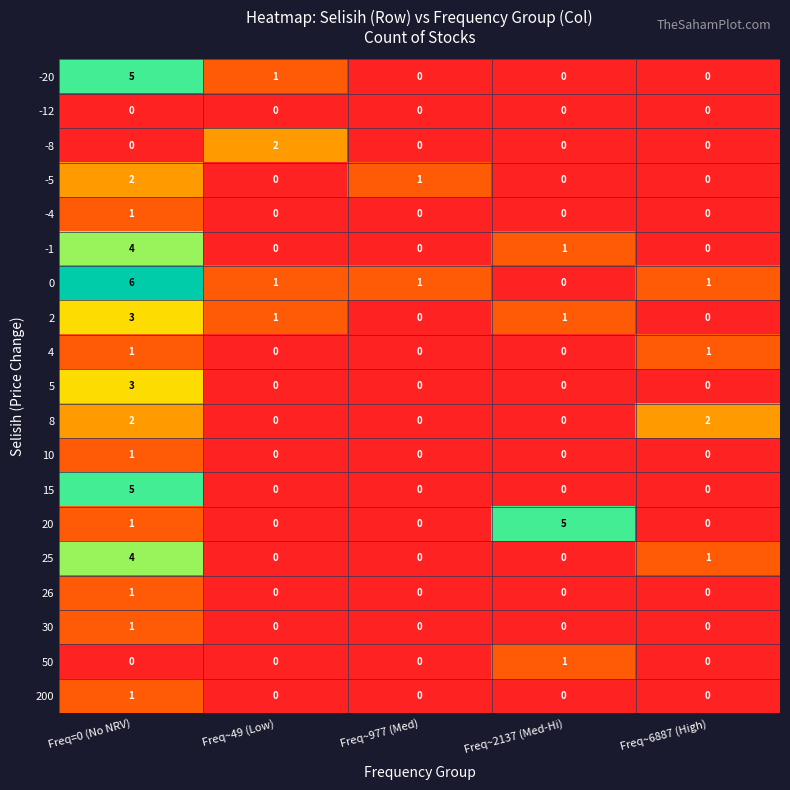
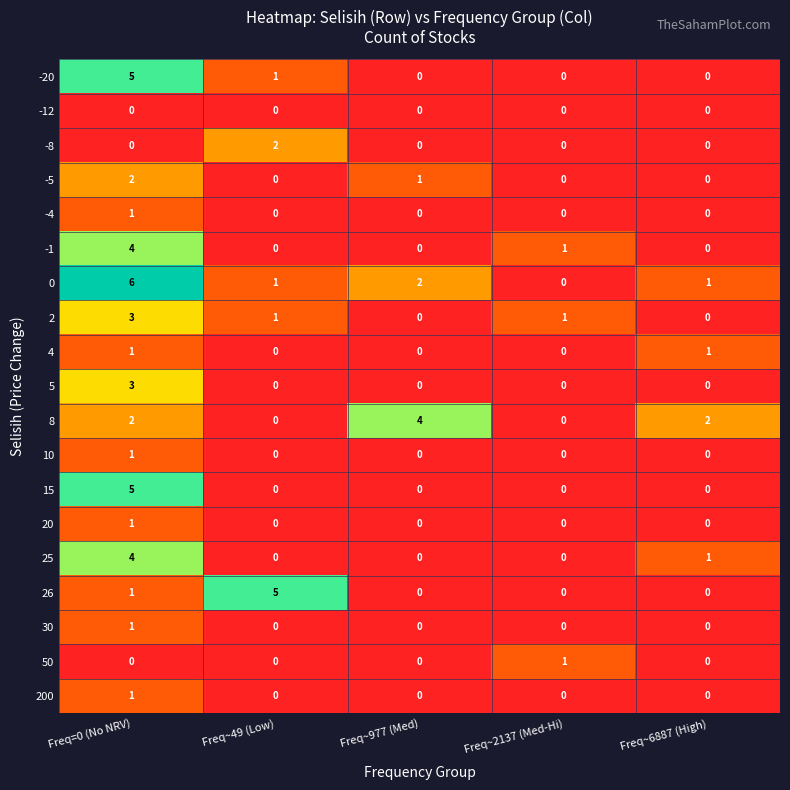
0, Freq~977 (Med): 1 -> 2
8, Freq~977 (Med): 0 -> 4
20, Freq~2137 (Med-Hi): 5 -> 0
26, Freq~49 (Low): 0 -> 5
